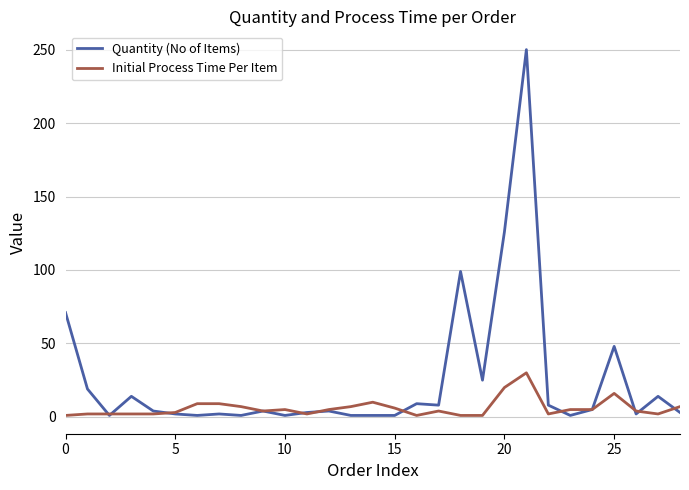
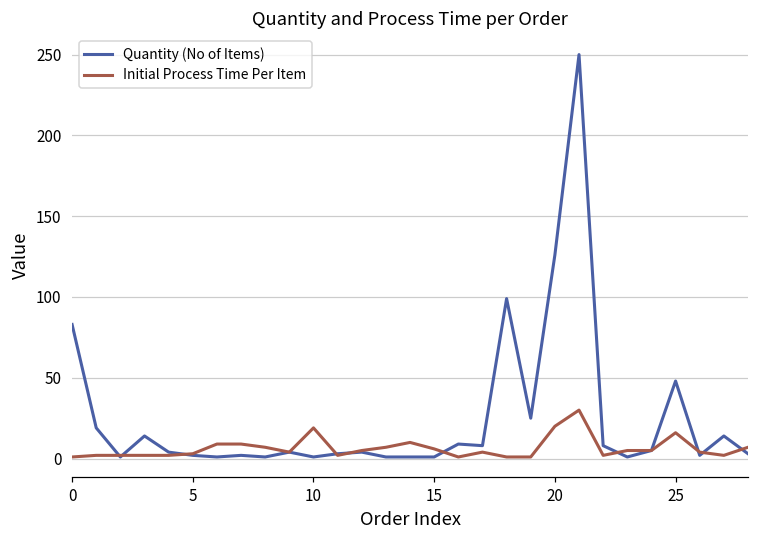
Quantity (No of Items), 0: 71 -> 83
Initial Process Time Per Item, 10: 5 -> 19
